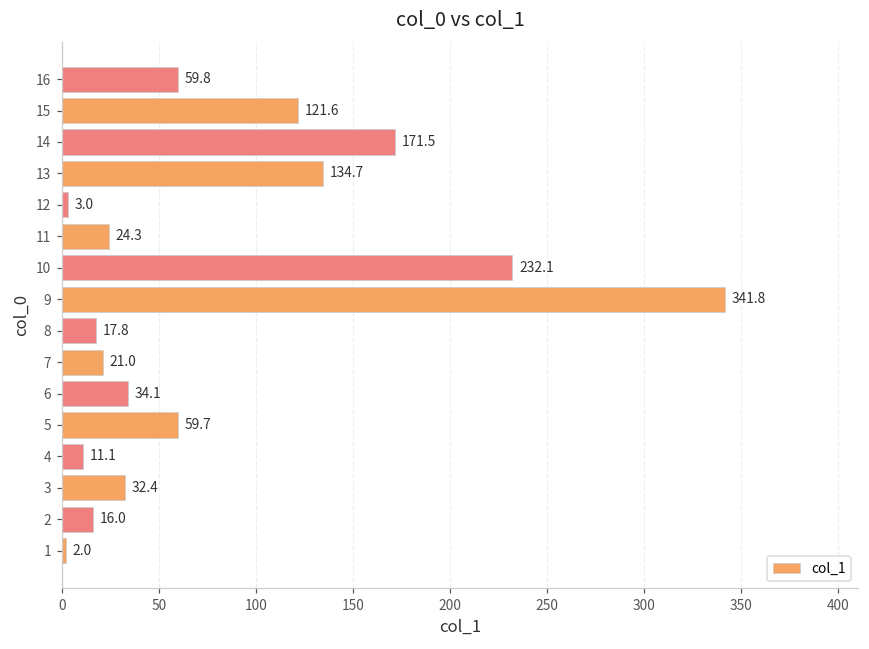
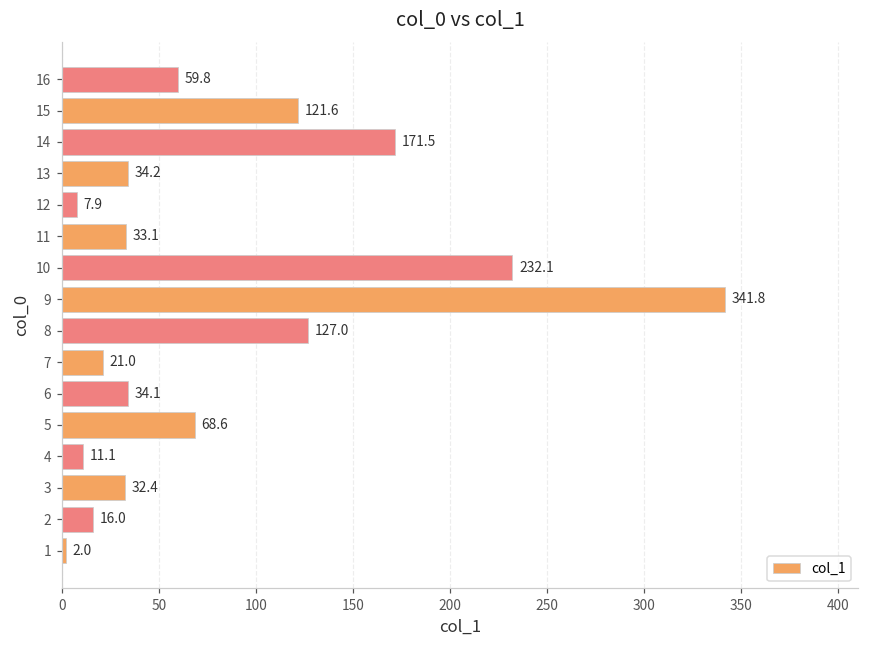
13: 134.7 -> 34.2
12: 3.0 -> 7.9
11: 24.3 -> 33.1
8: 17.8 -> 127.0
5: 59.7 -> 68.6
